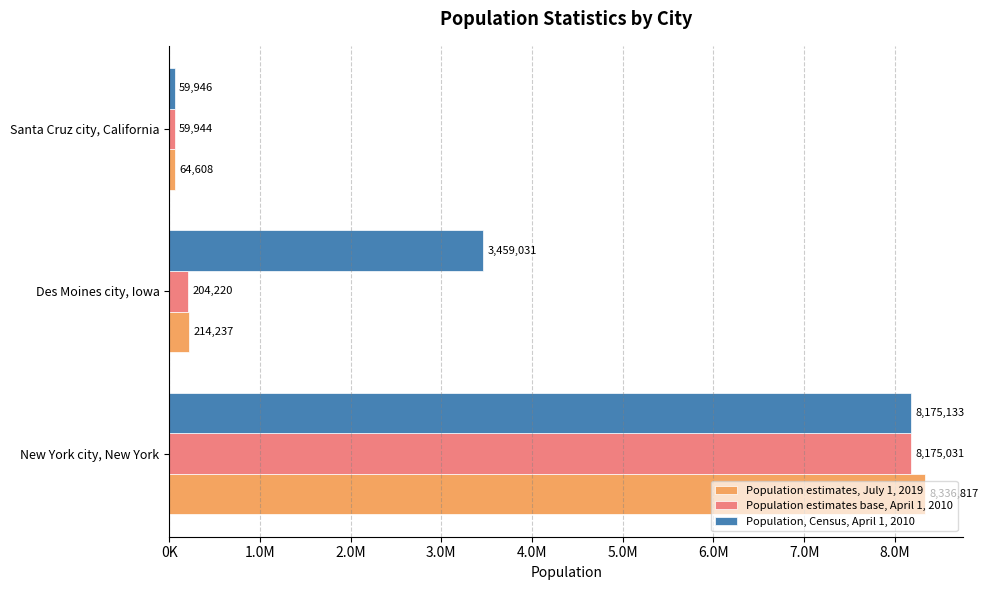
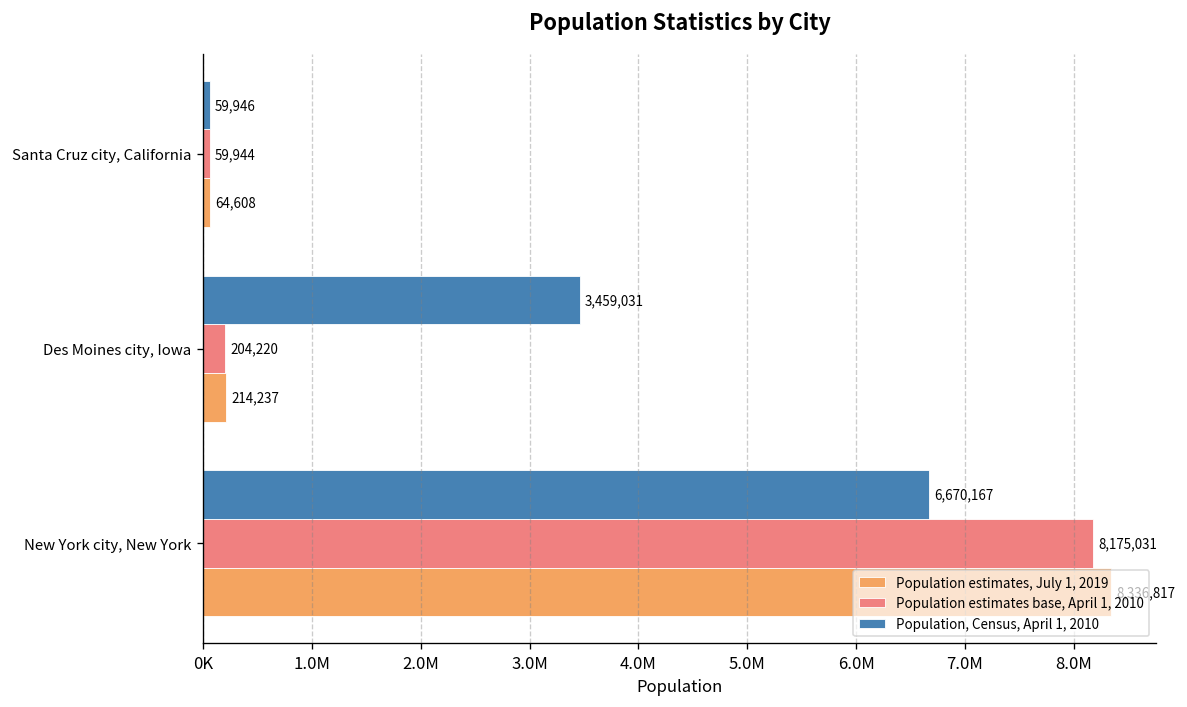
Population, Census, April 1, 2010, New York city, New York: 8,175,133 -> 6,670,167
